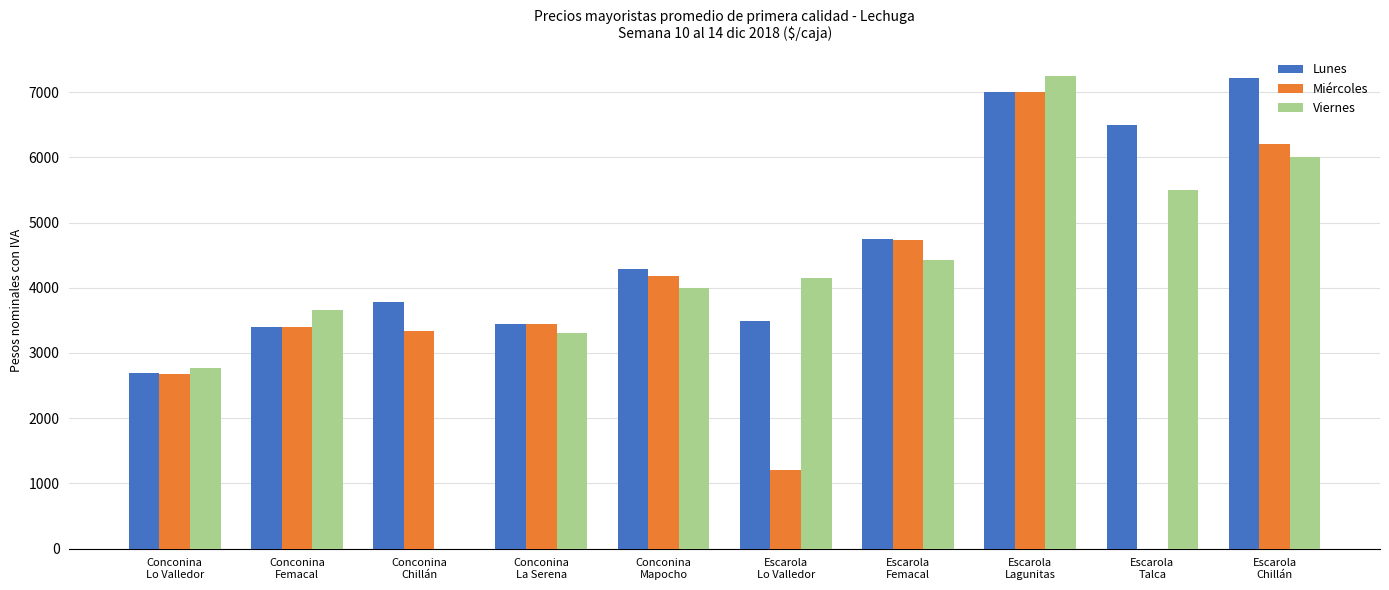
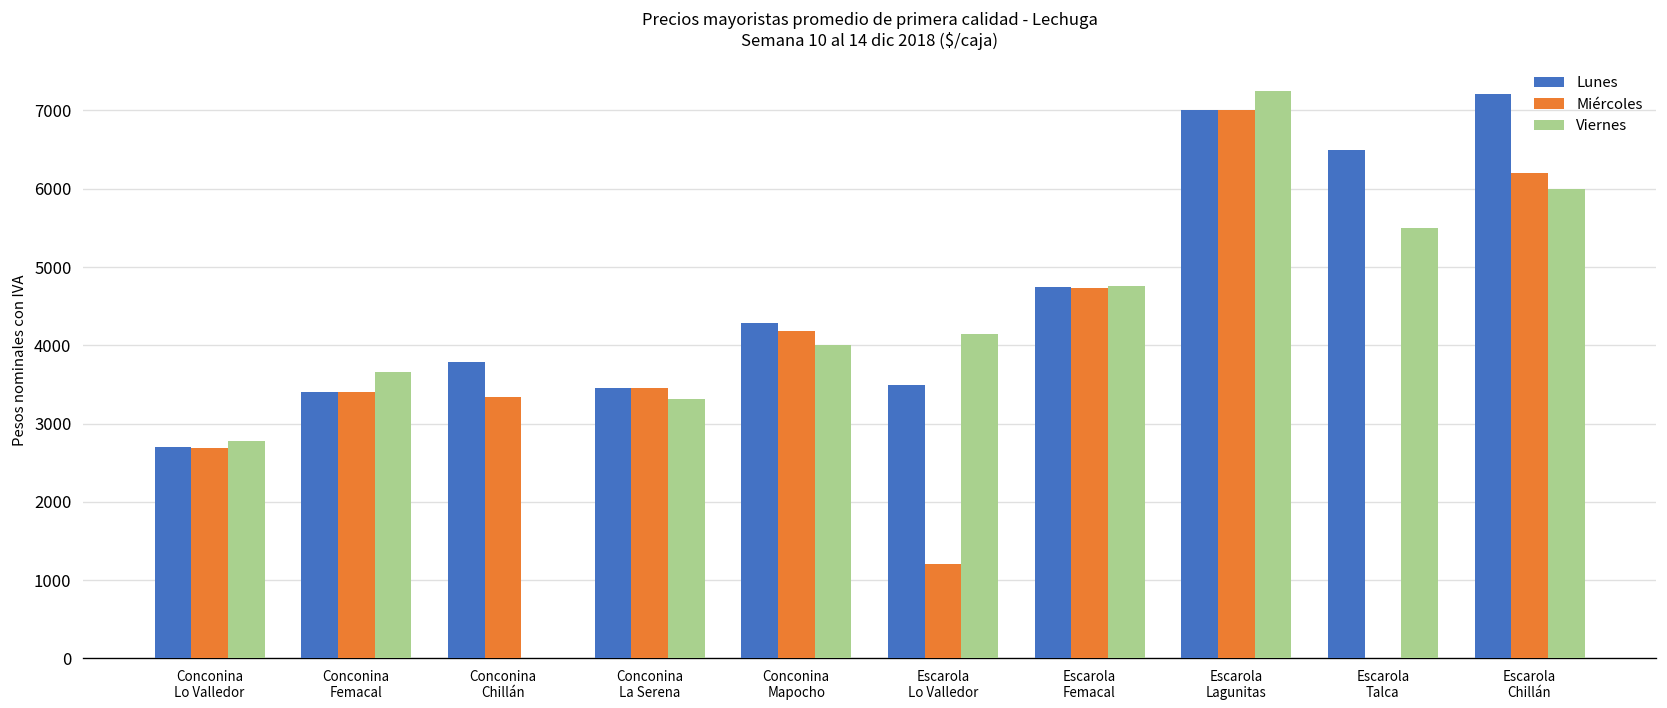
Viernes, Escarola Femacal: 4400 -> 4800
